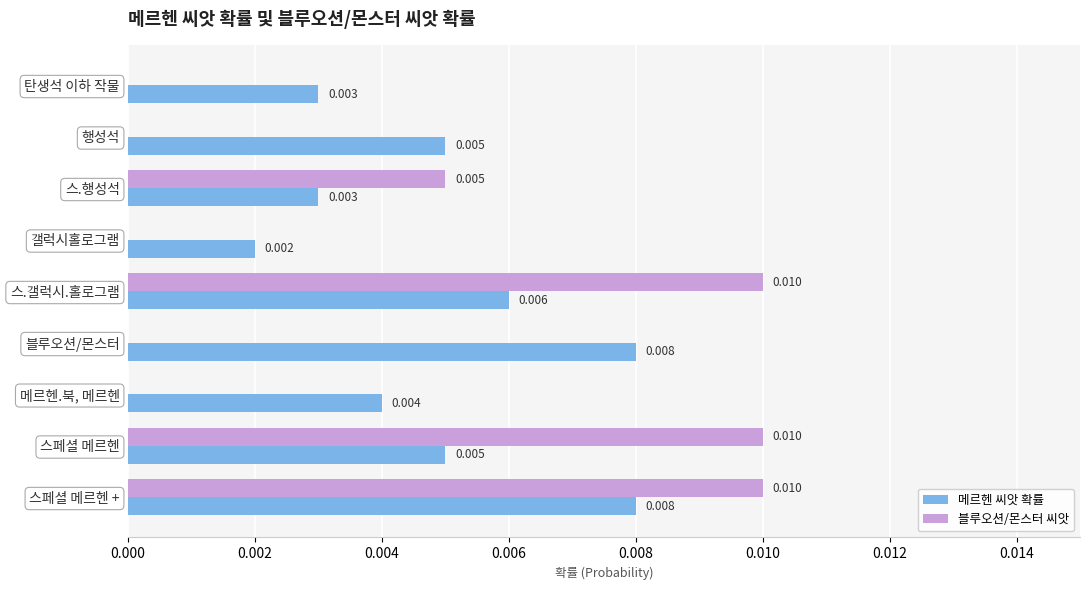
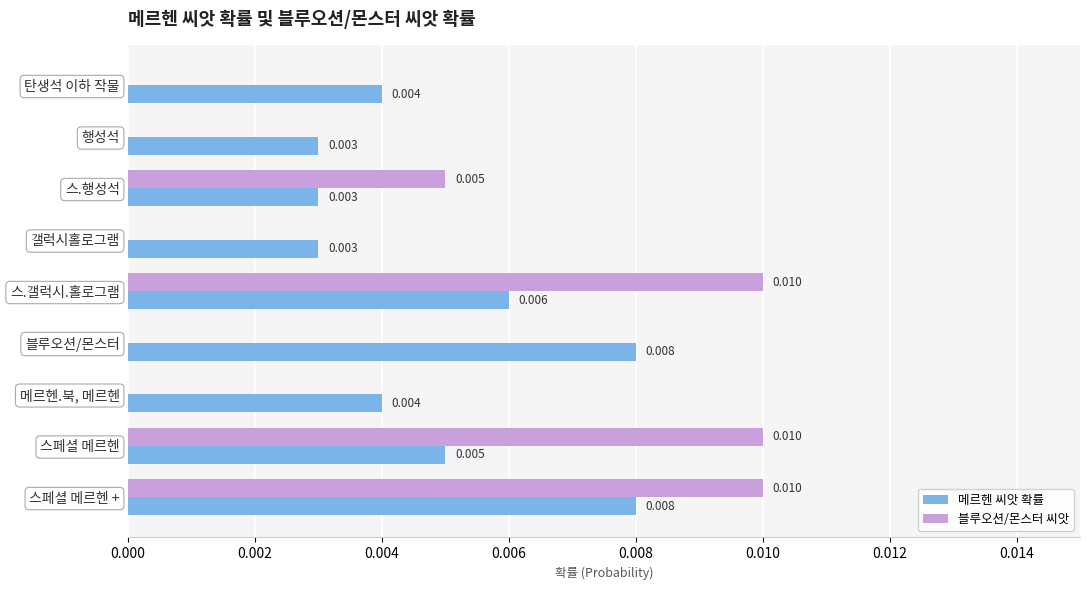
메르헨 씨앗 확률, 탄생석 이하 작물: 0.003 -> 0.004
메르헨 씨앗 확률, 행성석: 0.005 -> 0.003
메르헨 씨앗 확률, 갤럭시홀로그램: 0.002 -> 0.003
